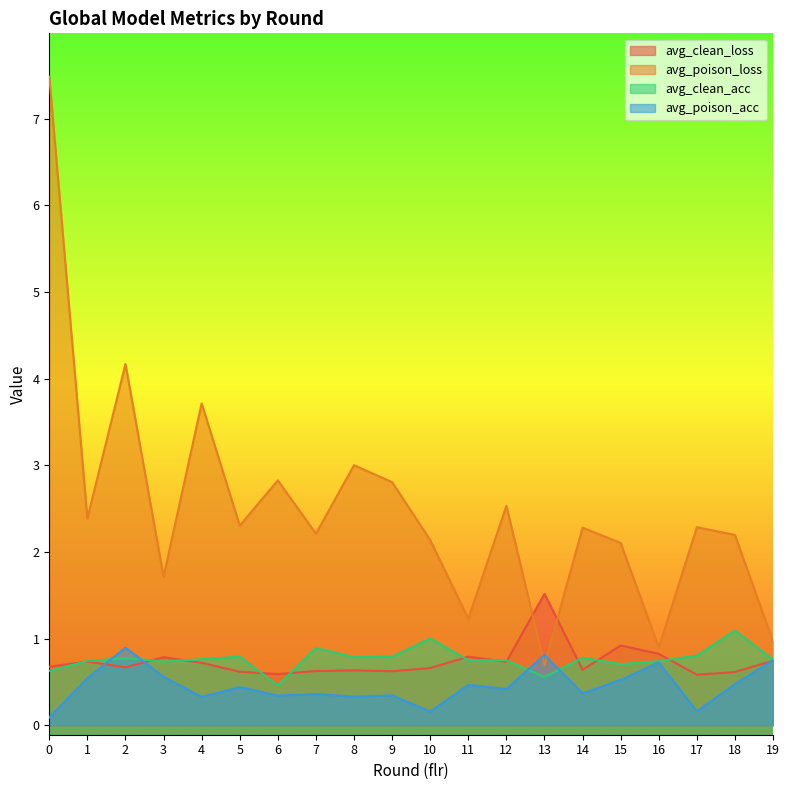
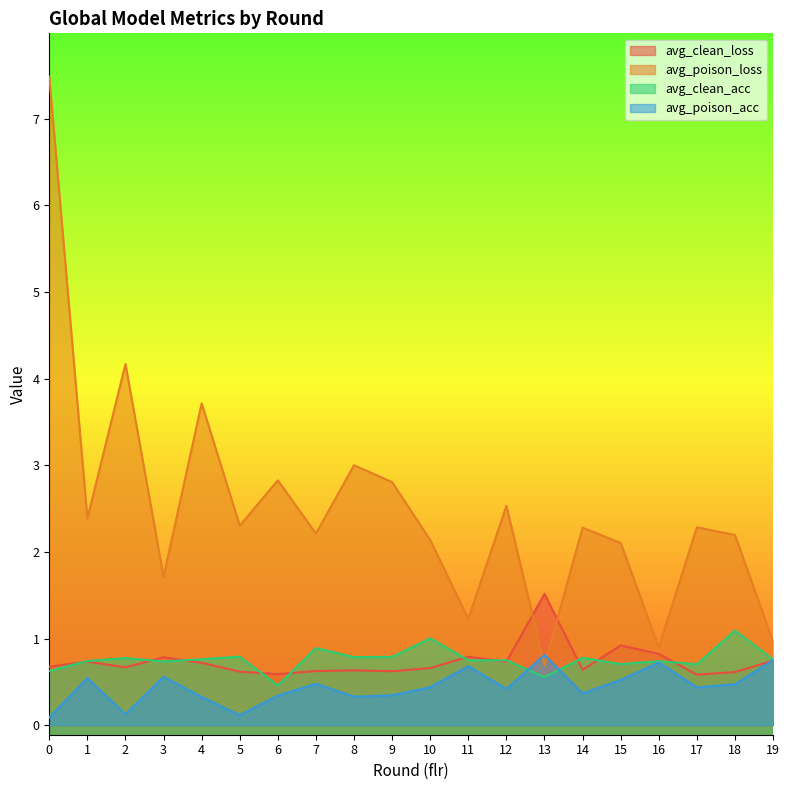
avg_poison_acc, 2: 0.9 -> 0.1
avg_poison_acc, 5: 0.4 -> 0.1
avg_poison_acc, 7: 0.4 -> 0.5
avg_poison_acc, 10: 0.2 -> 0.4
avg_poison_acc, 11: 0.5 -> 0.7
avg_clean_acc, 17: 0.8 -> 0.7
avg_poison_acc, 17: 0.2 -> 0.4
